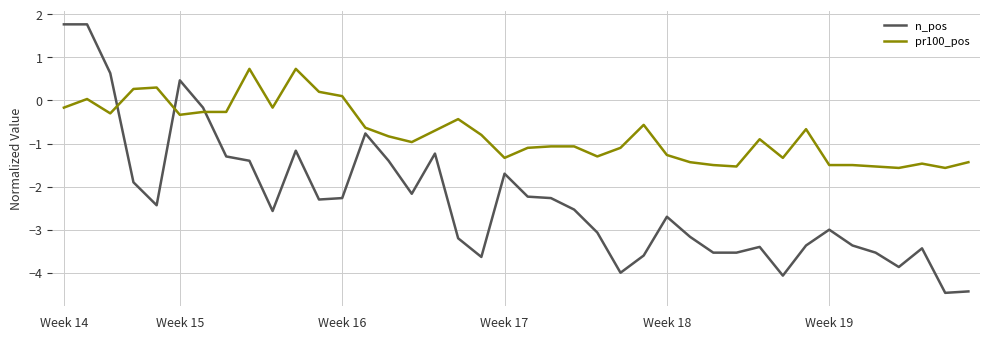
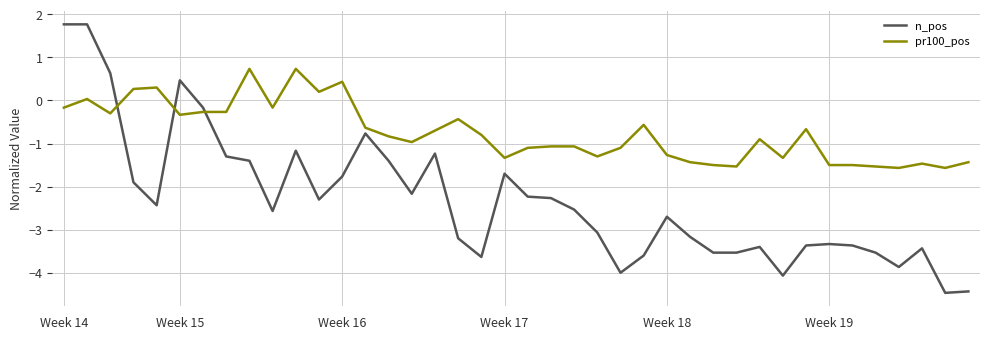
n_pos, Week 16: -2.3 -> -1.8
pr100_pos, Week 16: 0.1 -> 0.4
n_pos, Week 19: -3.0 -> -3.3
